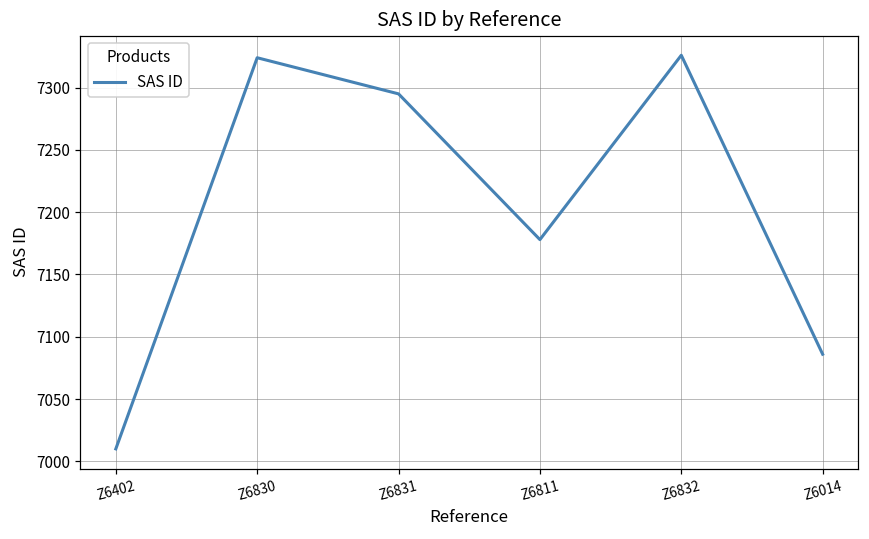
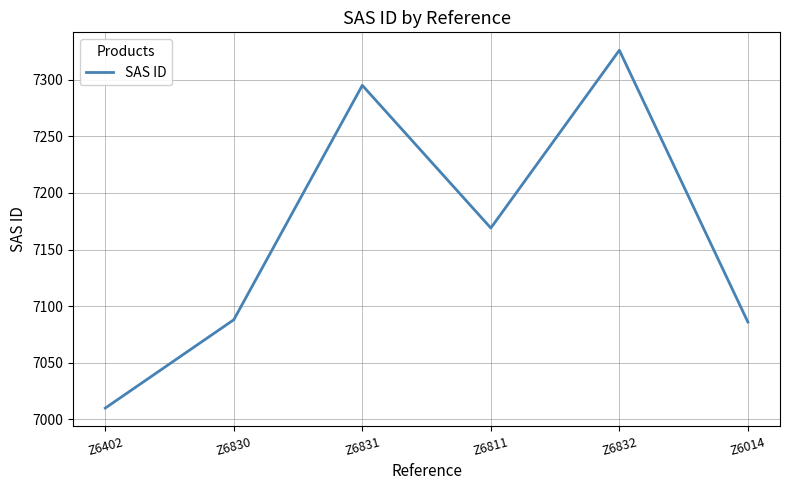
Z6830: 7324 -> 7088
Z6811: 7178 -> 7169
